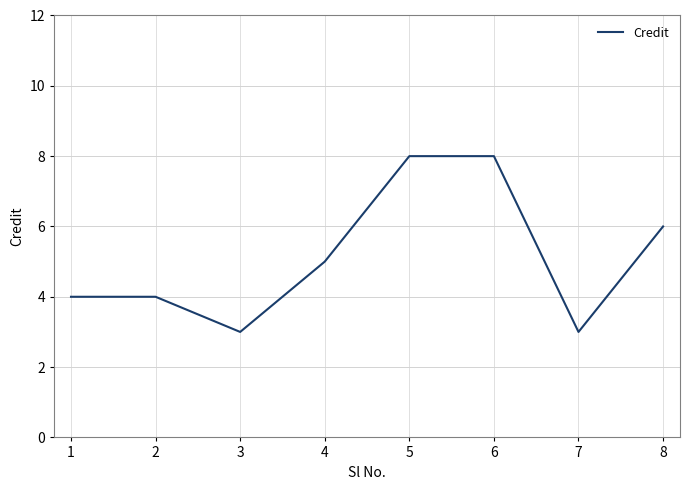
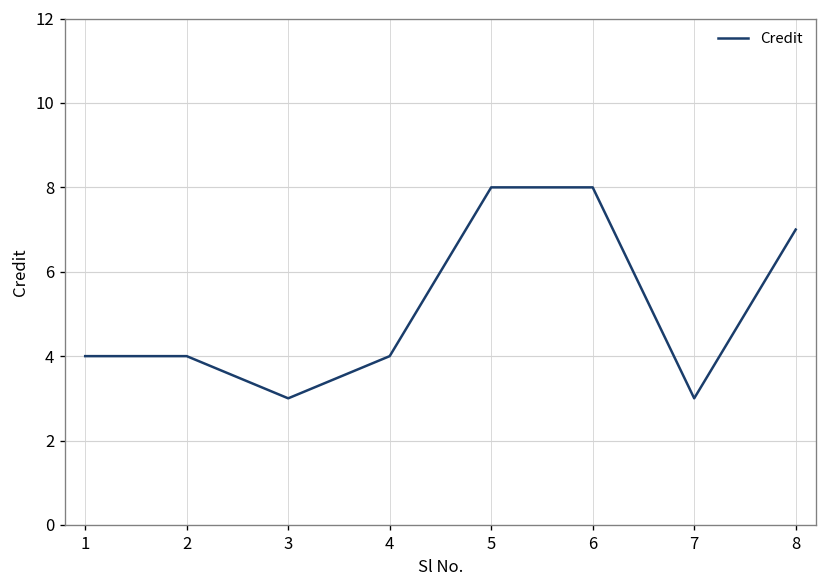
4: 5 -> 4
8: 6 -> 7
